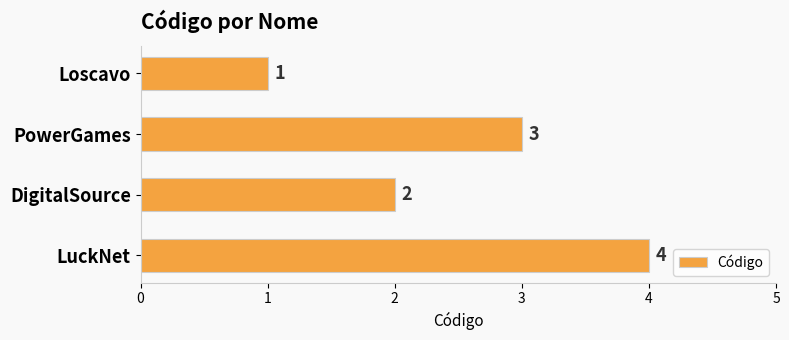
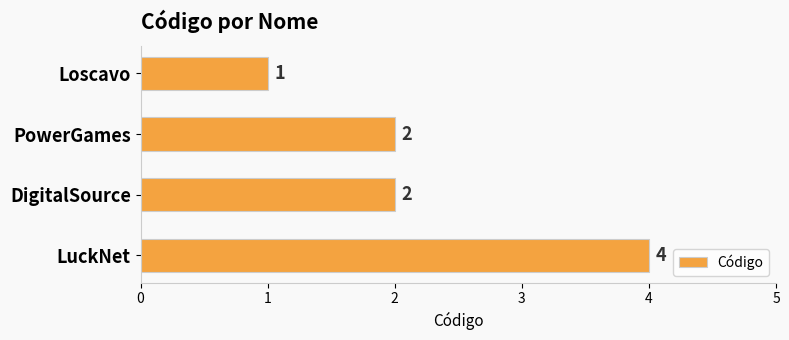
PowerGames: 3 -> 2
